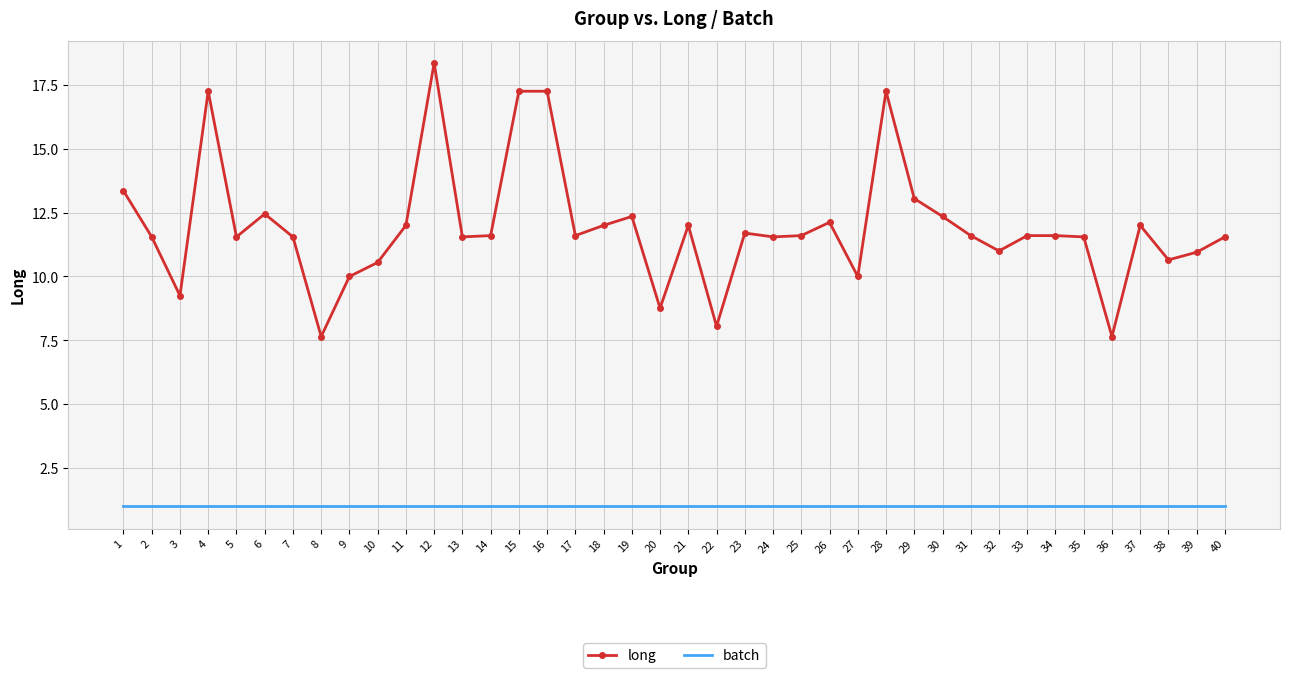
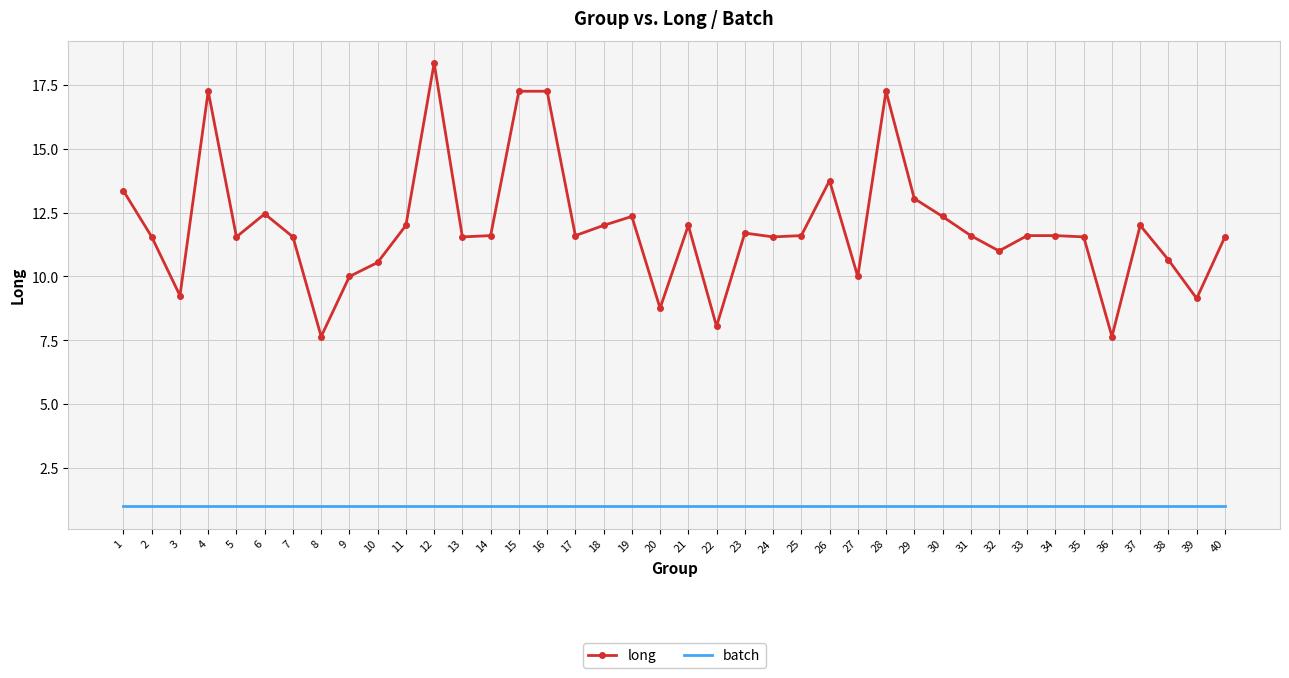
long, 26: 12.1 -> 13.8
long, 39: 11.0 -> 9.1
